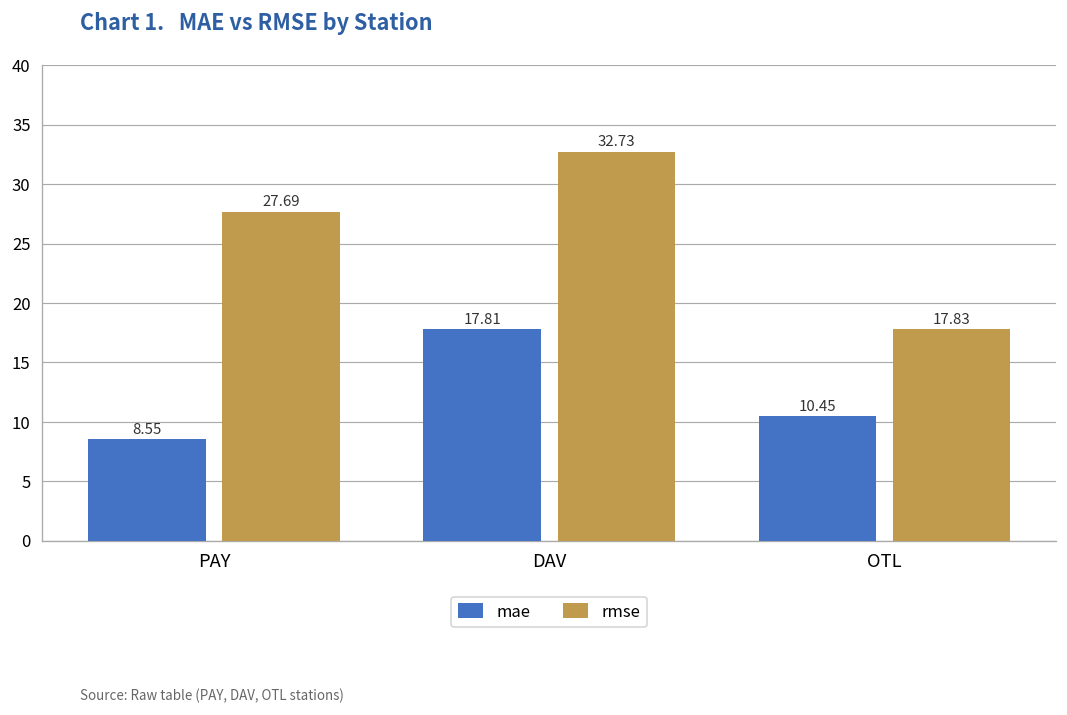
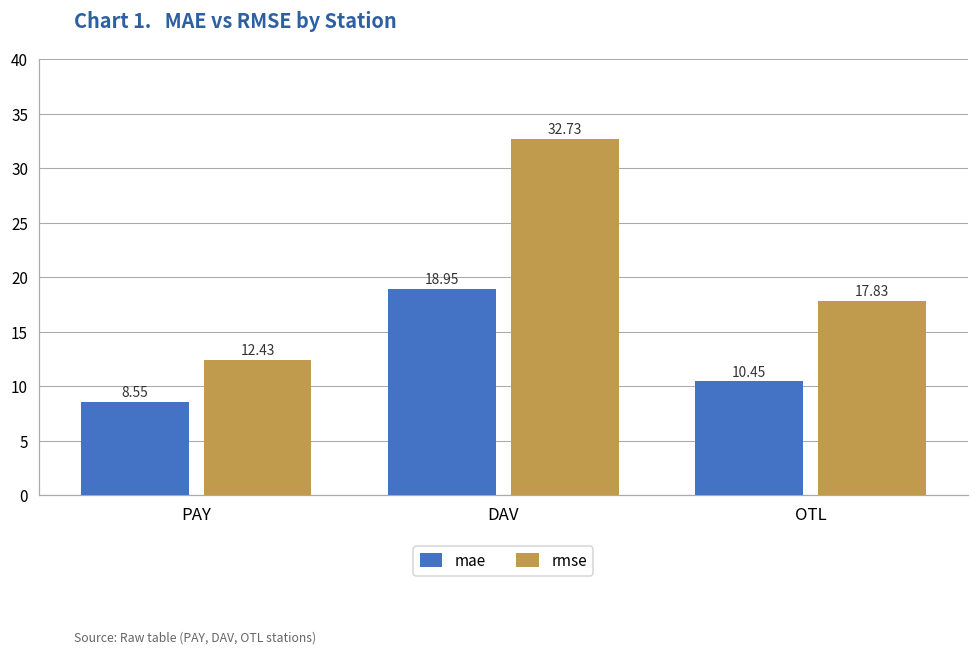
rmse, PAY: 27.69 -> 12.43
mae, DAV: 17.81 -> 18.95
